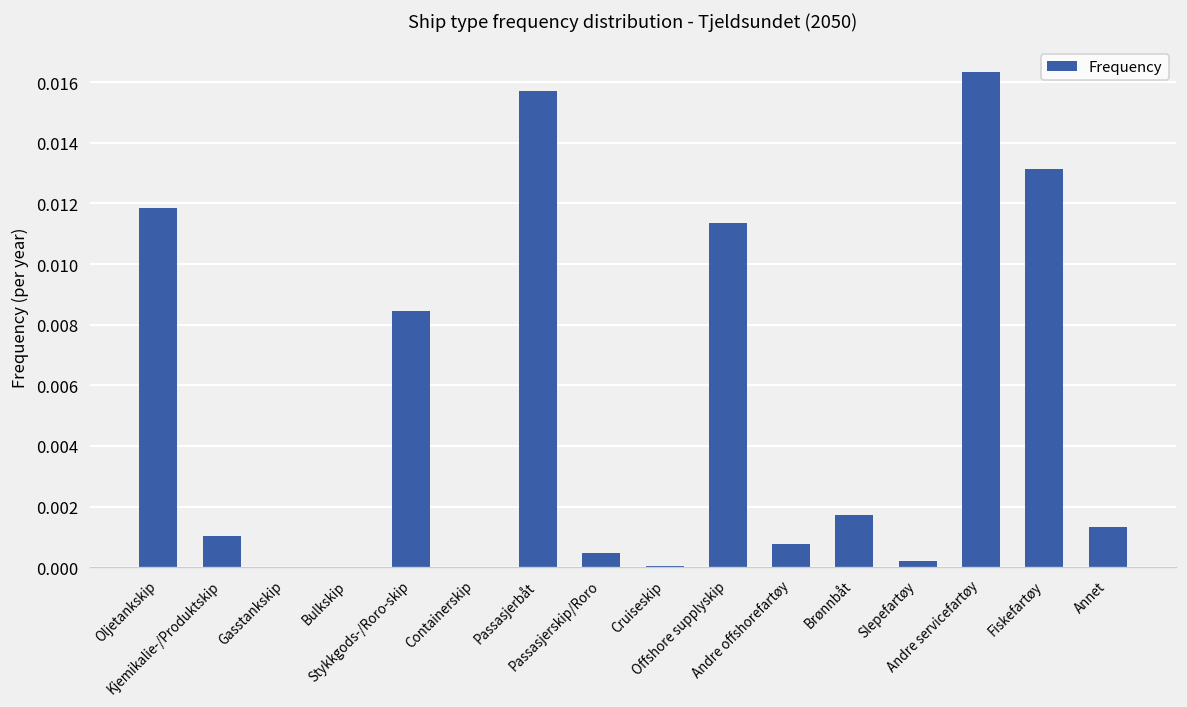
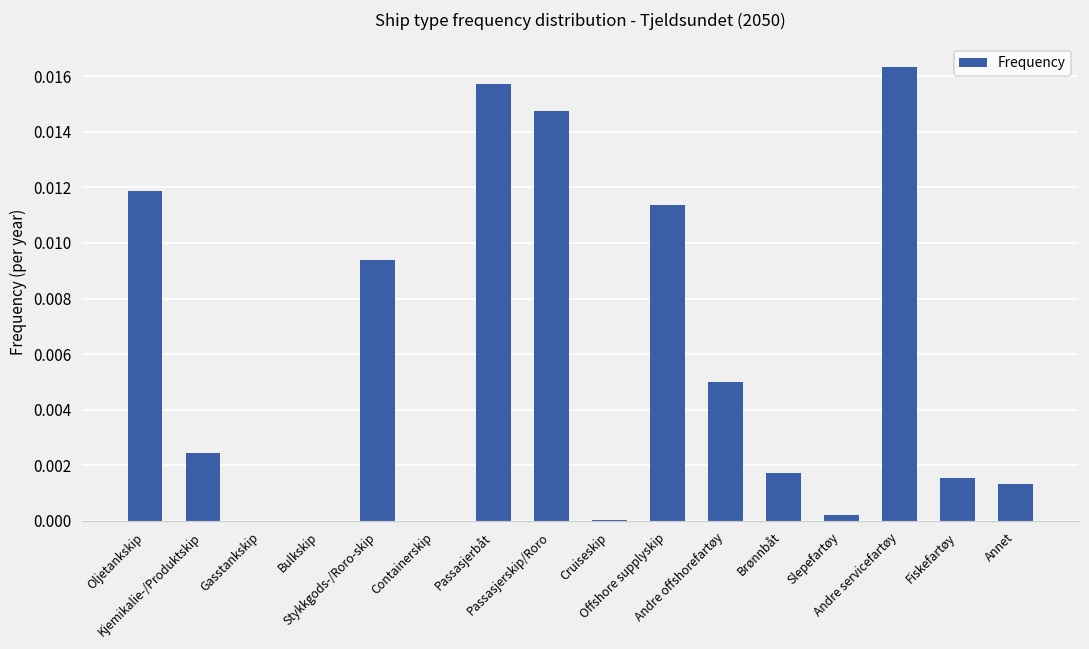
Kjemikalie-/Produktskip: 0.0010 -> 0.0025
Stykkgods-/Roro-skip: 0.0084 -> 0.0094
Passasjerskip/Roro: 0.0005 -> 0.0148
Andre offshorefartøy: 0.0007 -> 0.0050
Fiskefartøy: 0.0131 -> 0.0015
